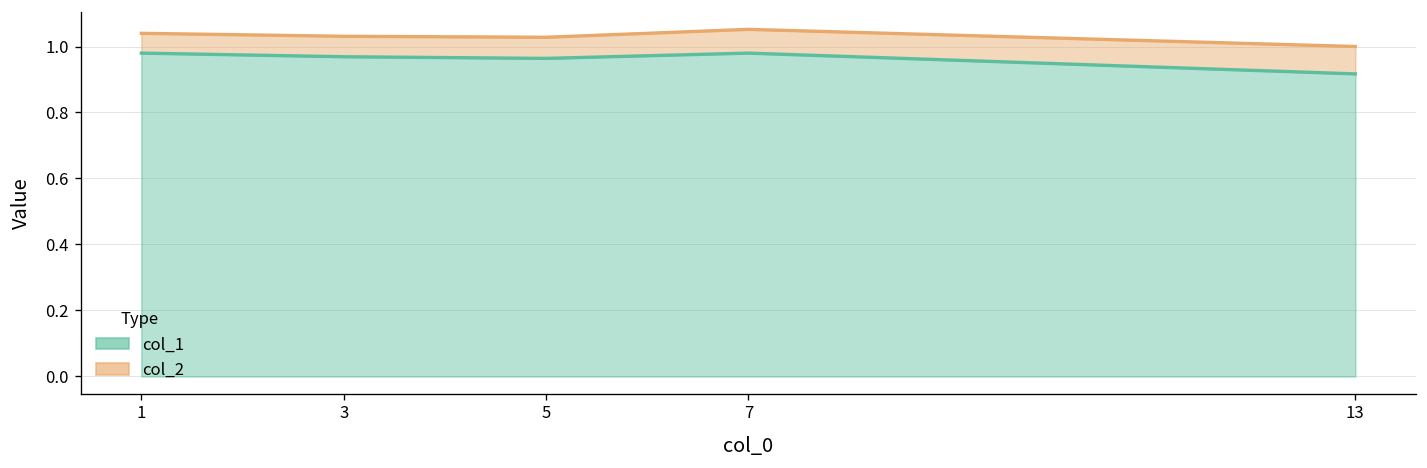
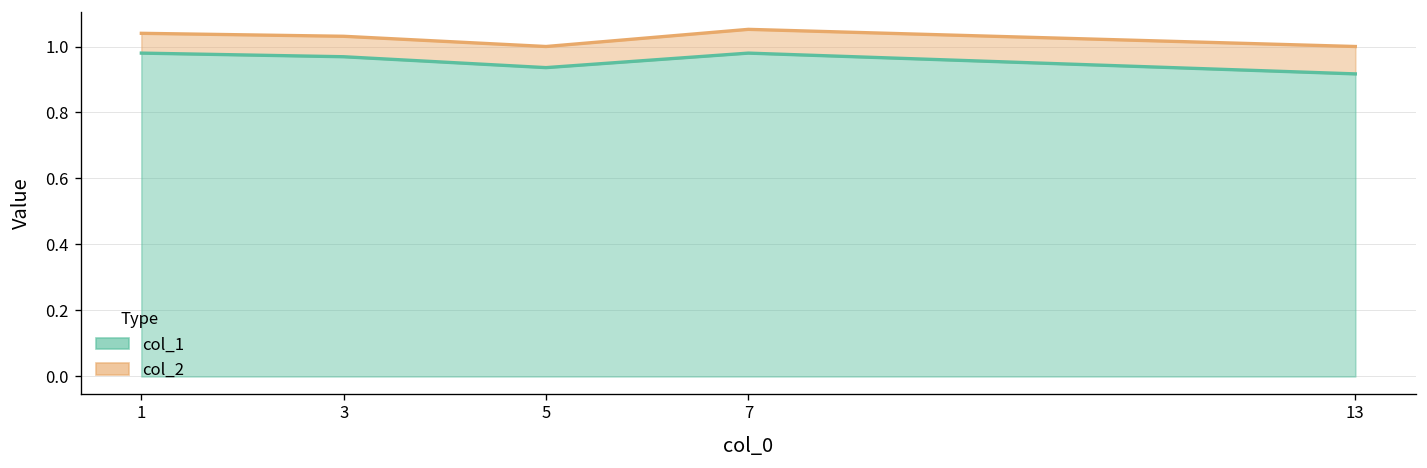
col_1, 5: 0.96 -> 0.94
